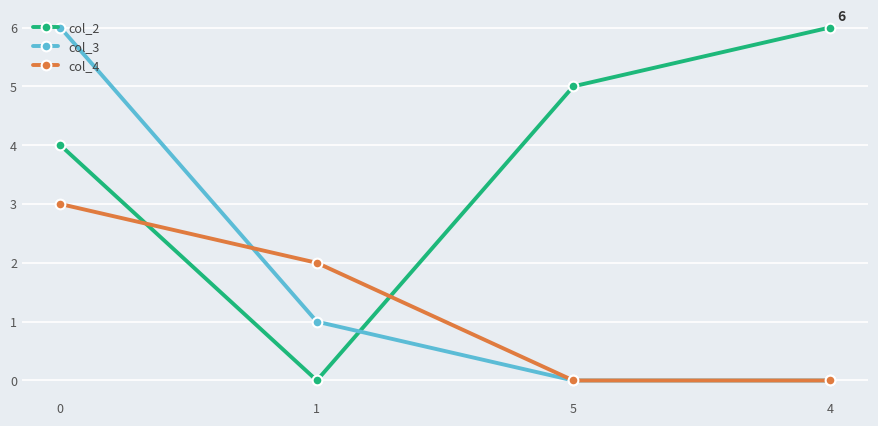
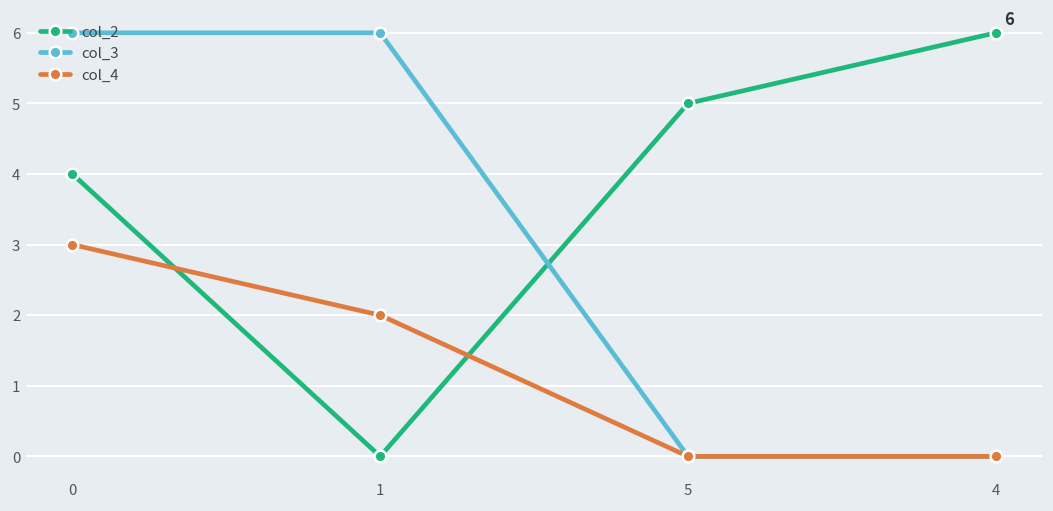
col_3, 1: 1 -> 6
